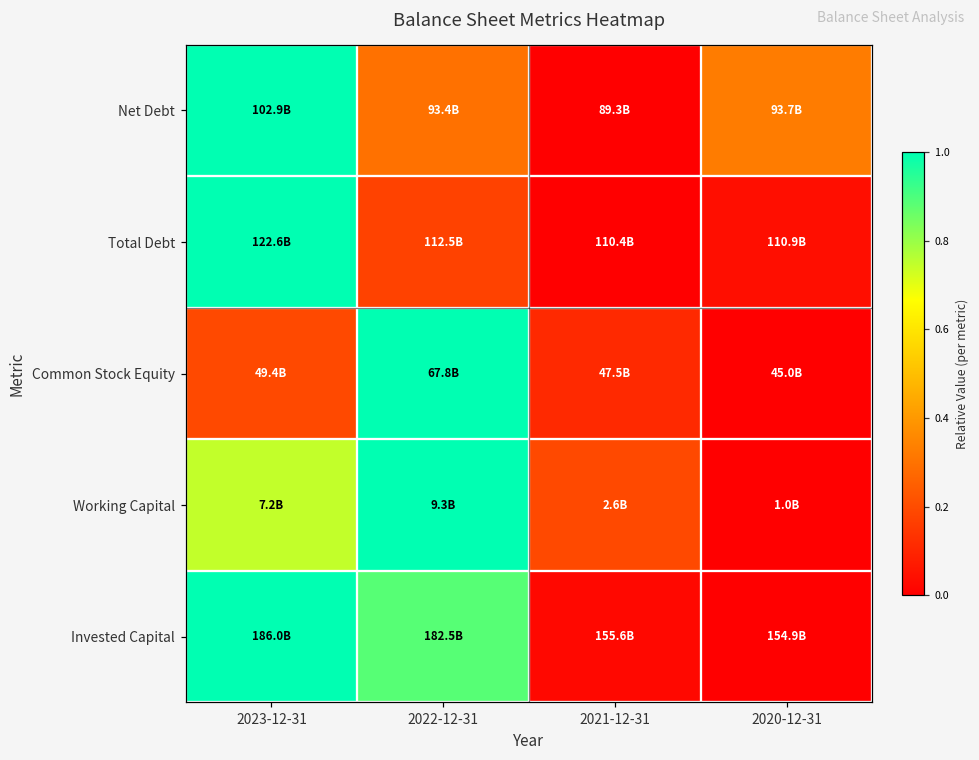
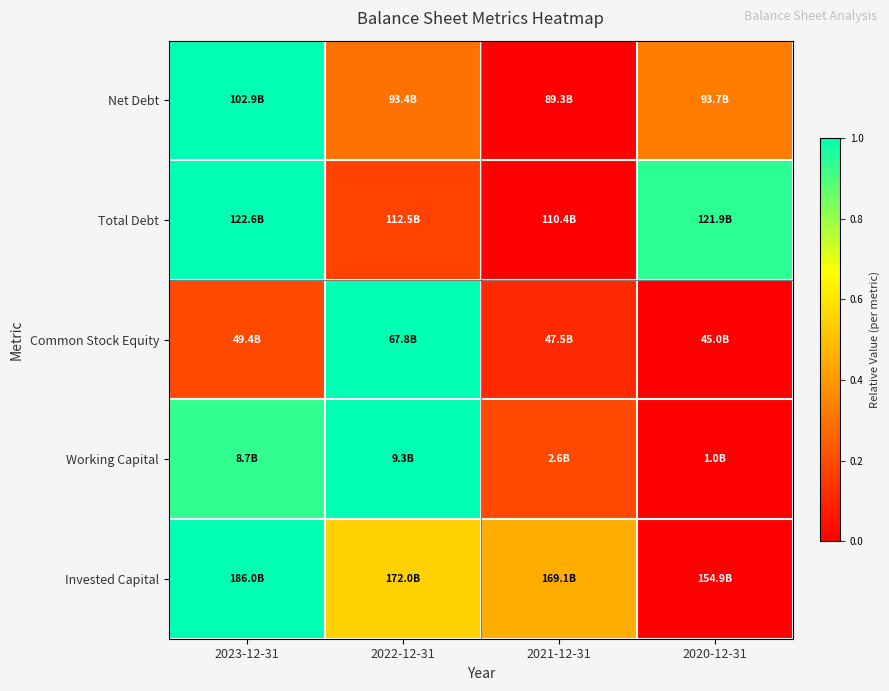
Total Debt, 2020-12-31: 110.9B -> 121.9B
Working Capital, 2023-12-31: 7.2B -> 8.7B
Invested Capital, 2022-12-31: 182.5B -> 172.0B
Invested Capital, 2021-12-31: 155.6B -> 169.1B
